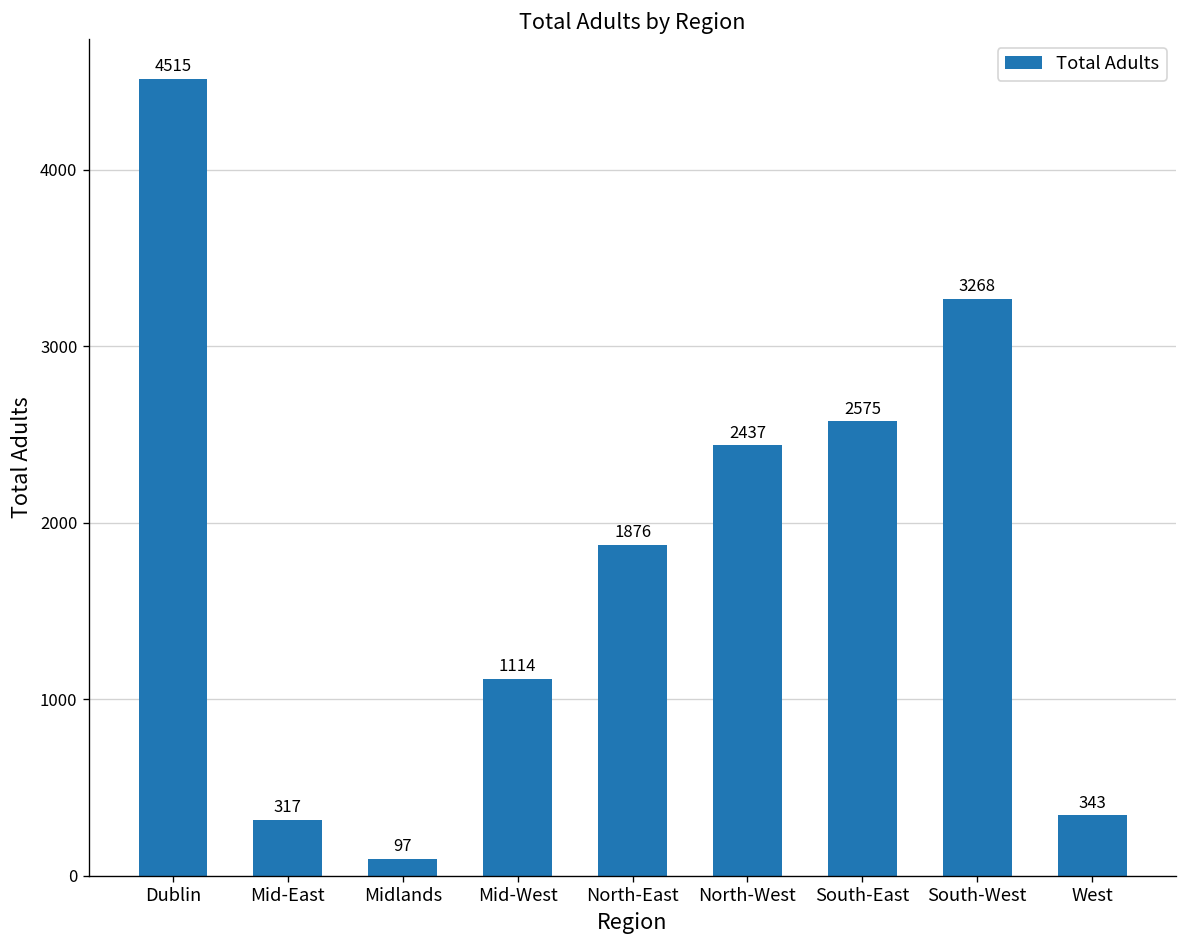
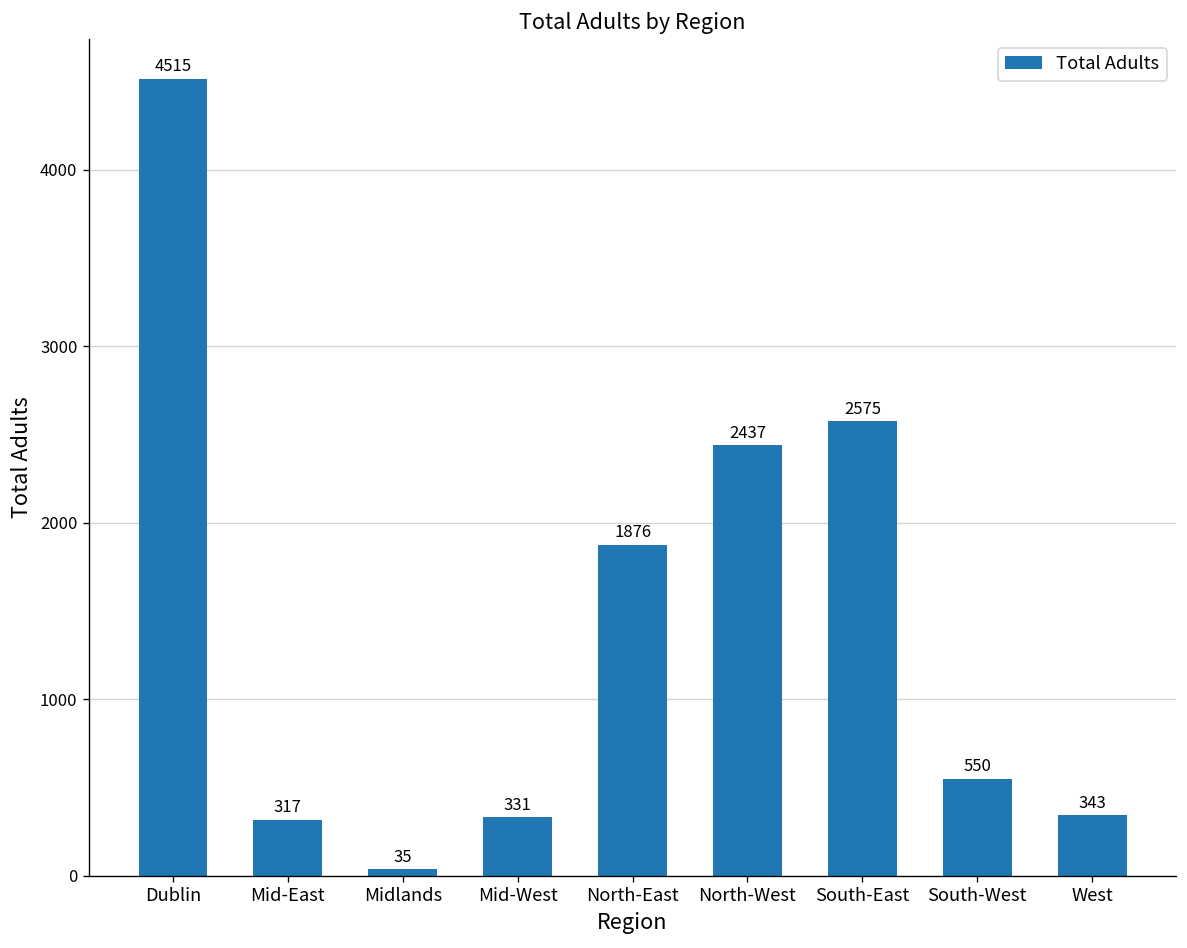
Midlands: 97 -> 35
Mid-West: 1114 -> 331
South-West: 3268 -> 550
